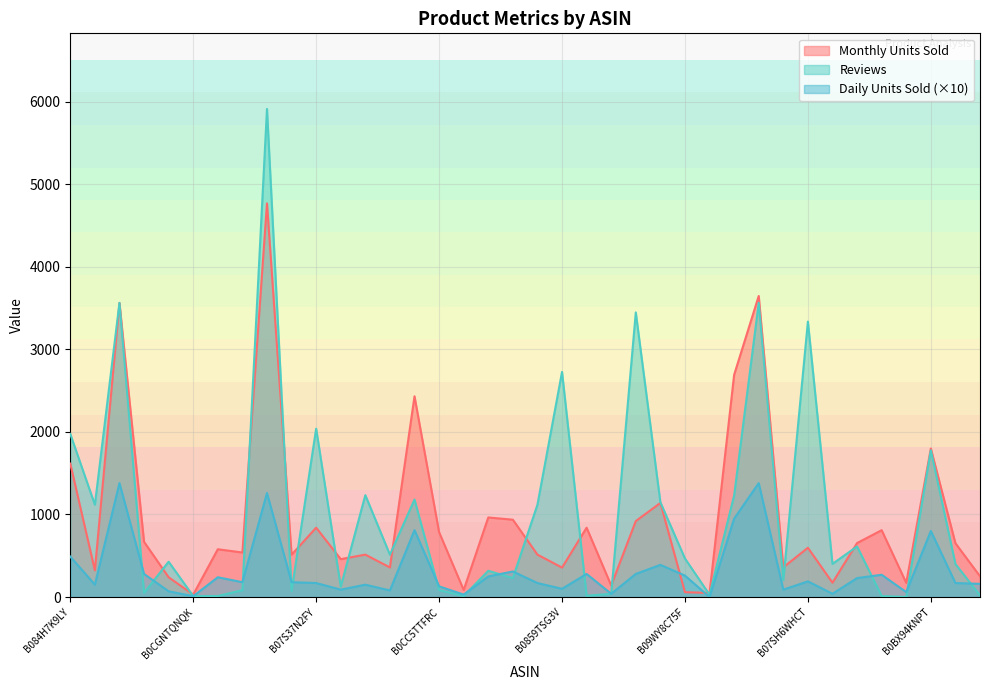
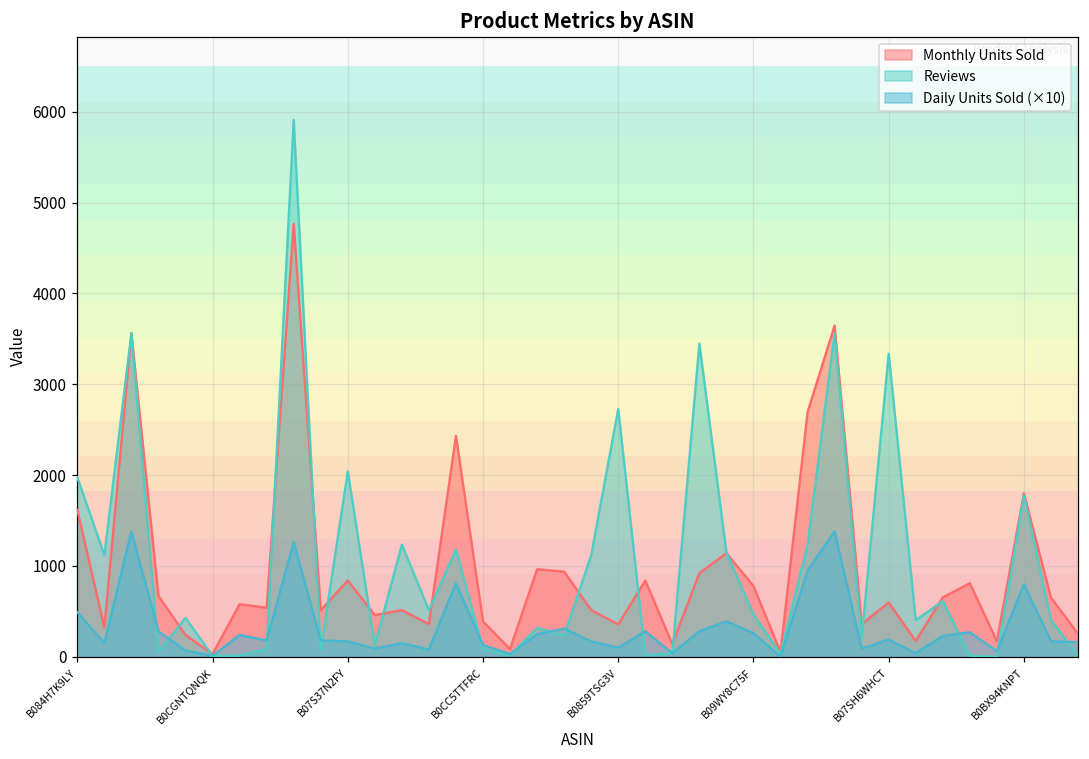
Monthly Units Sold, B0CC5TTFRC: 800 -> 400
Monthly Units Sold, B09WY8C75F: 100 -> 800
